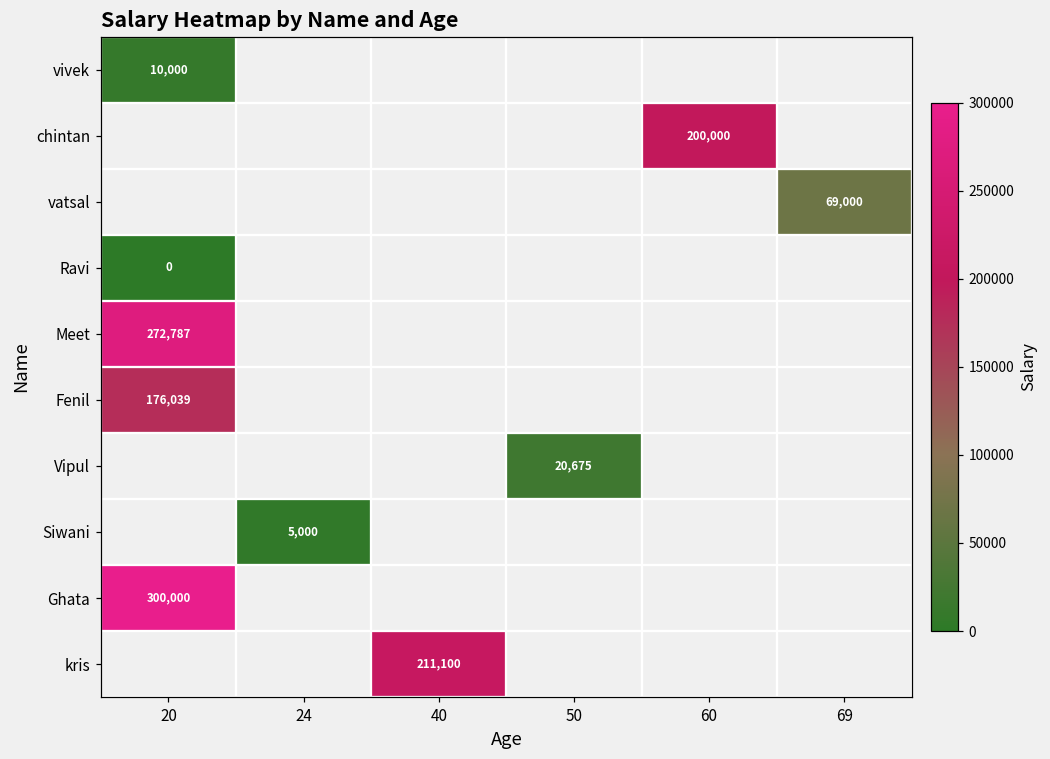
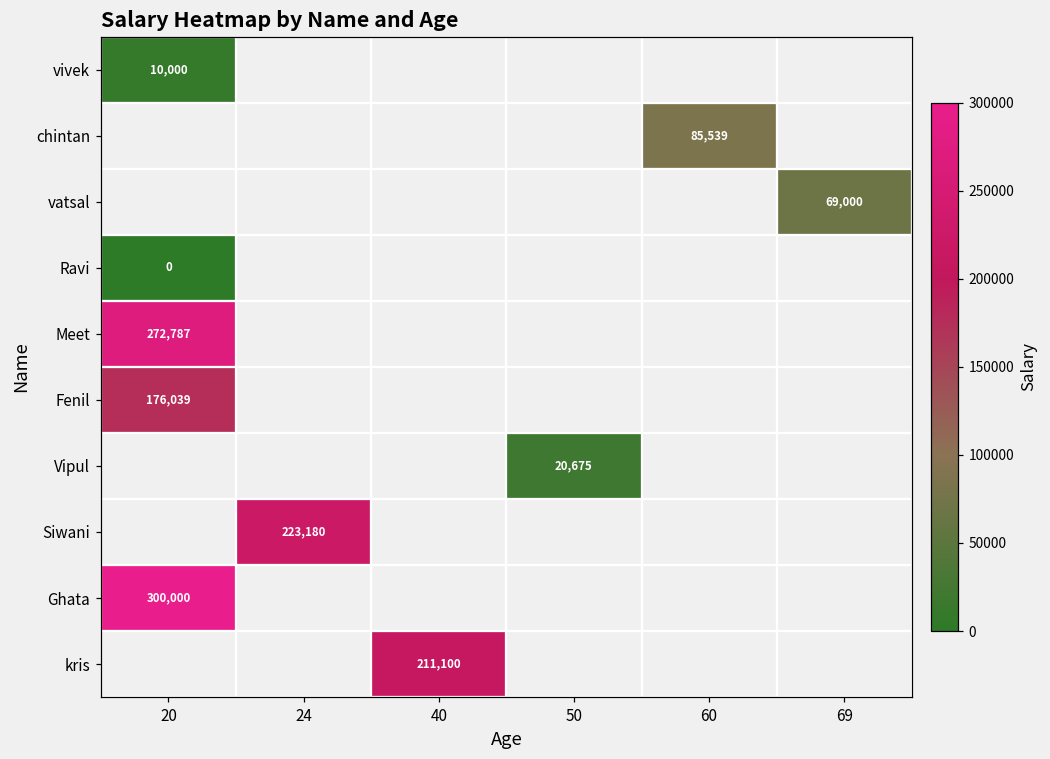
chintan, 60: 200,000 -> 85,539
Siwani, 24: 5,000 -> 223,180
